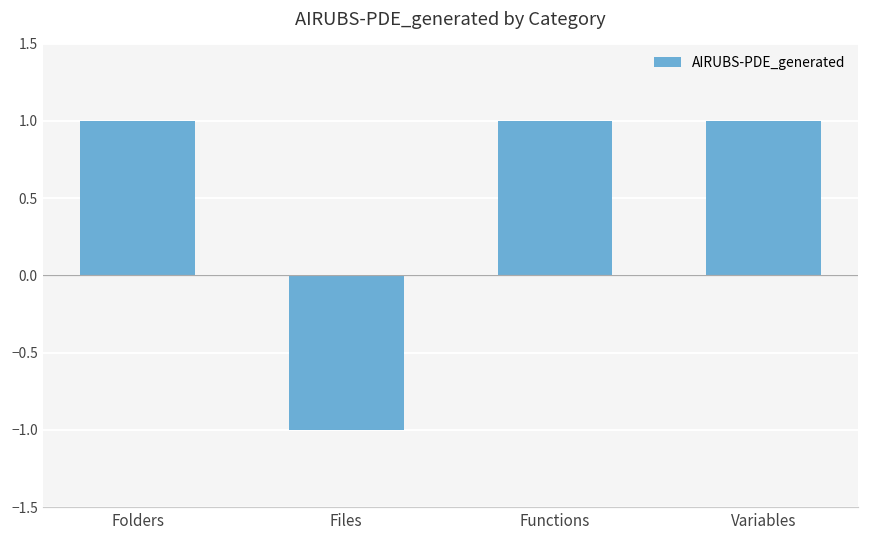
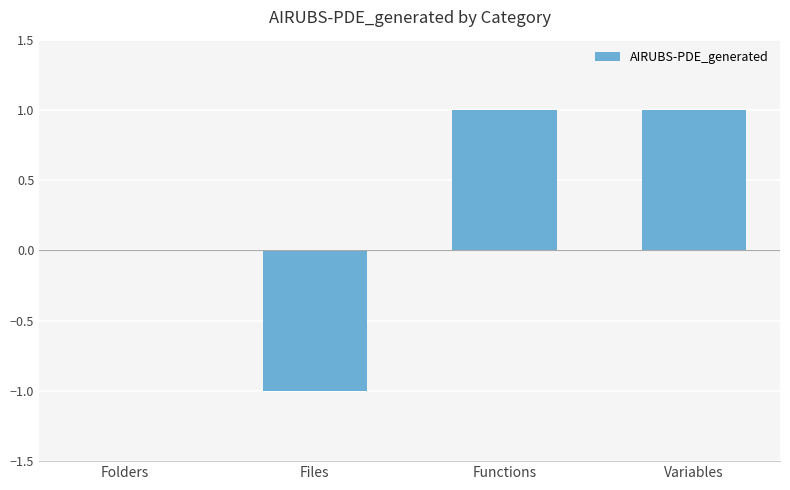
Folders: 1 -> 0
